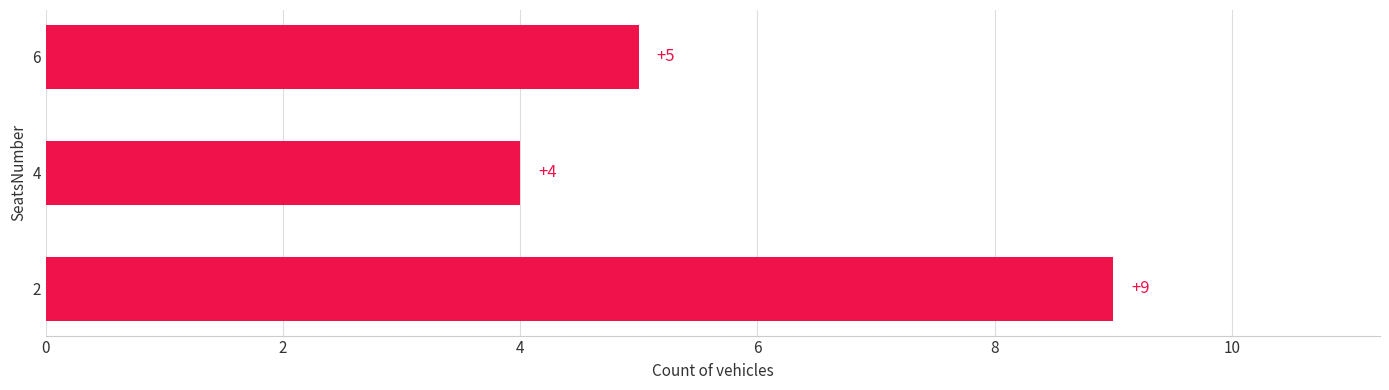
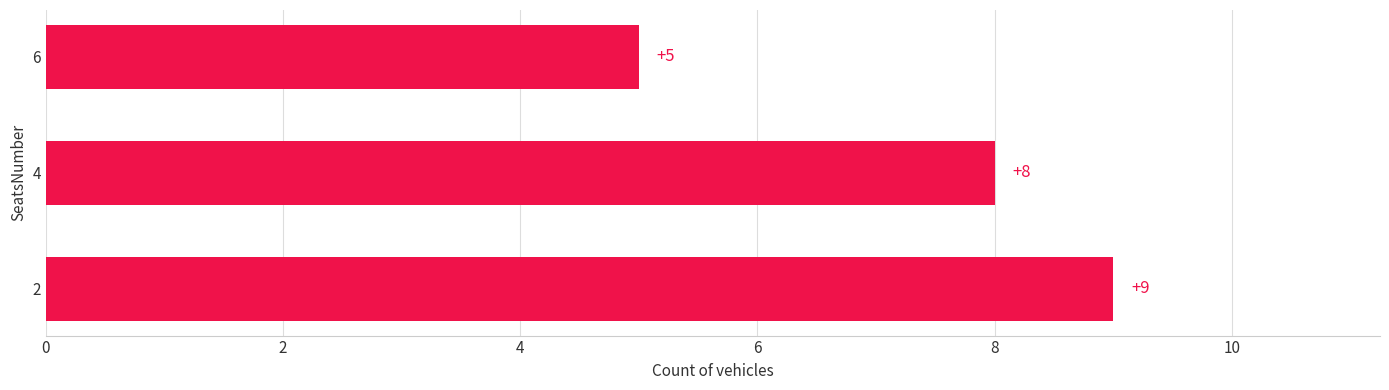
4: +4 -> +8
